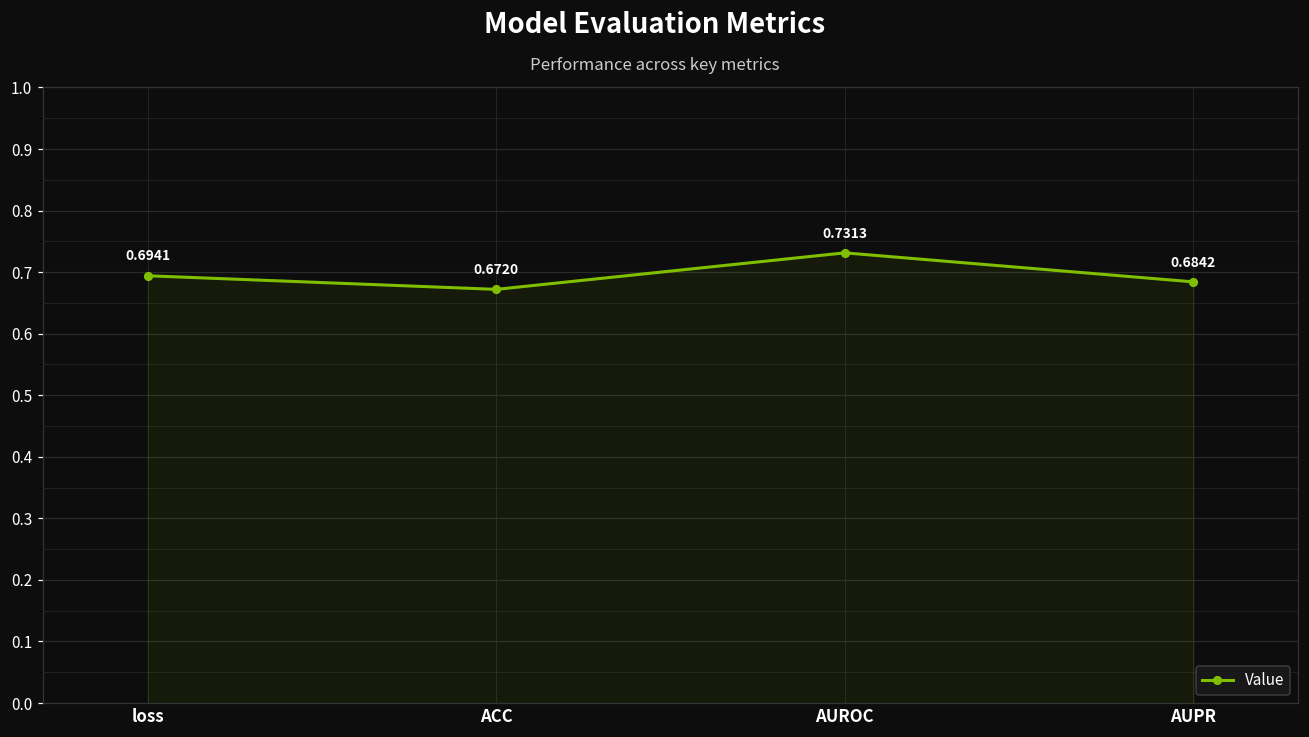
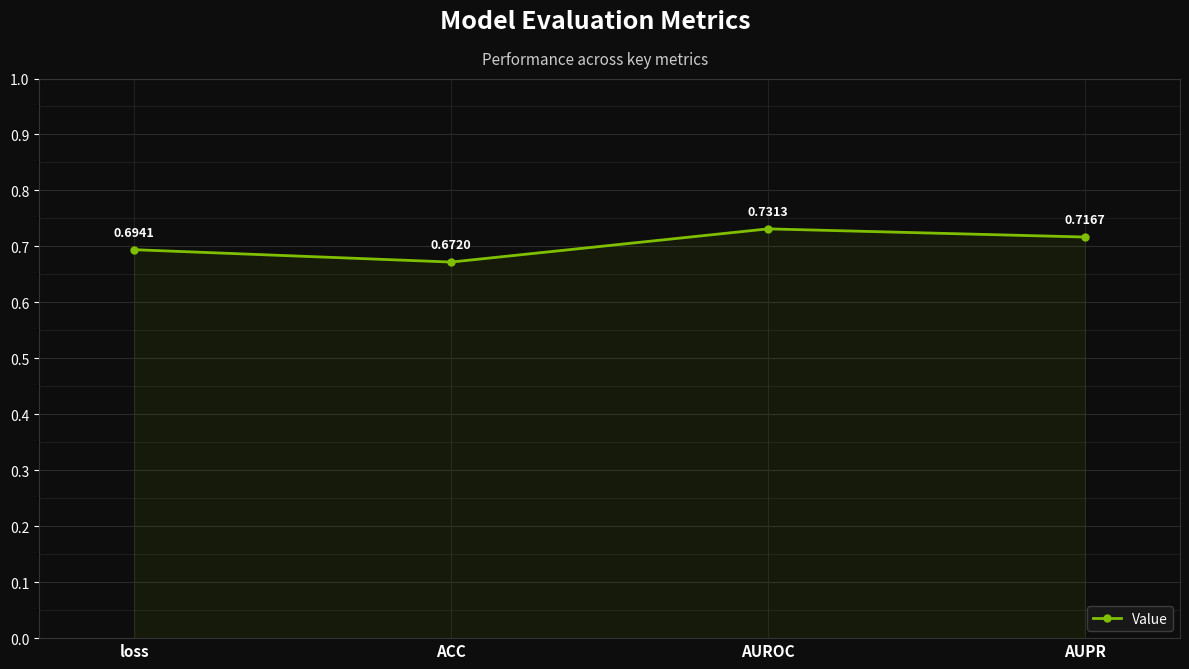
AUPR: 0.6842 -> 0.7167
